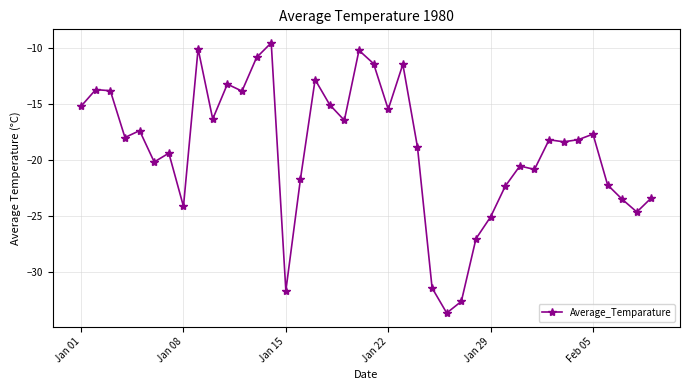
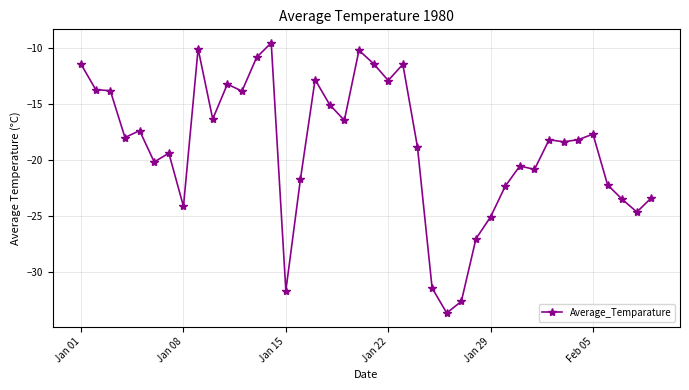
Jan 01: -15.2 -> -11.5
Jan 22: -15.5 -> -12.9
